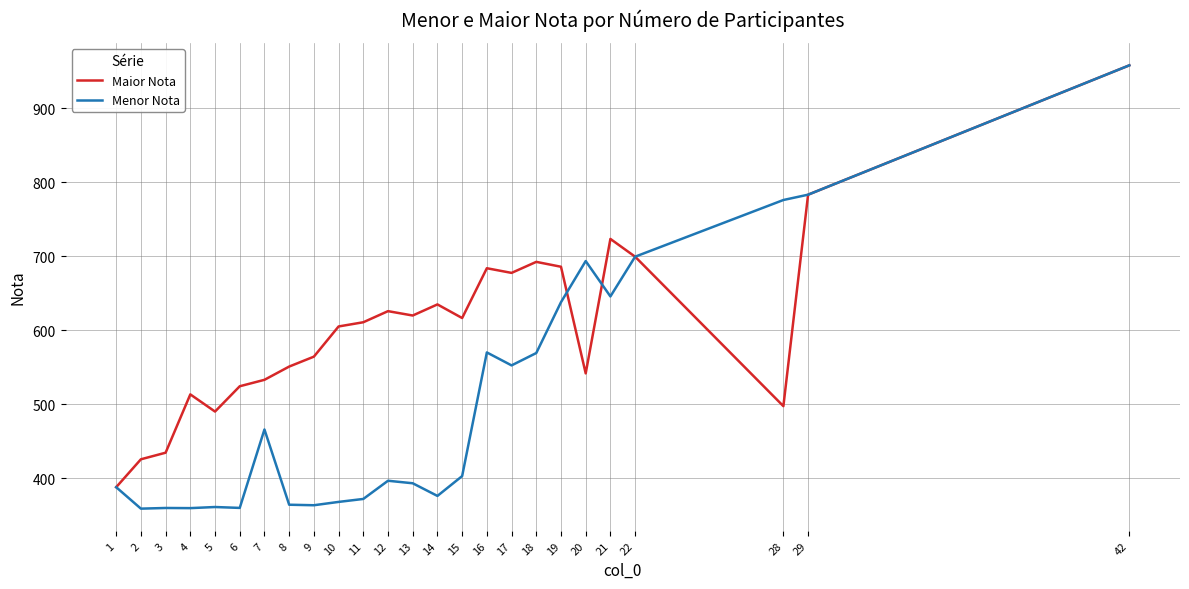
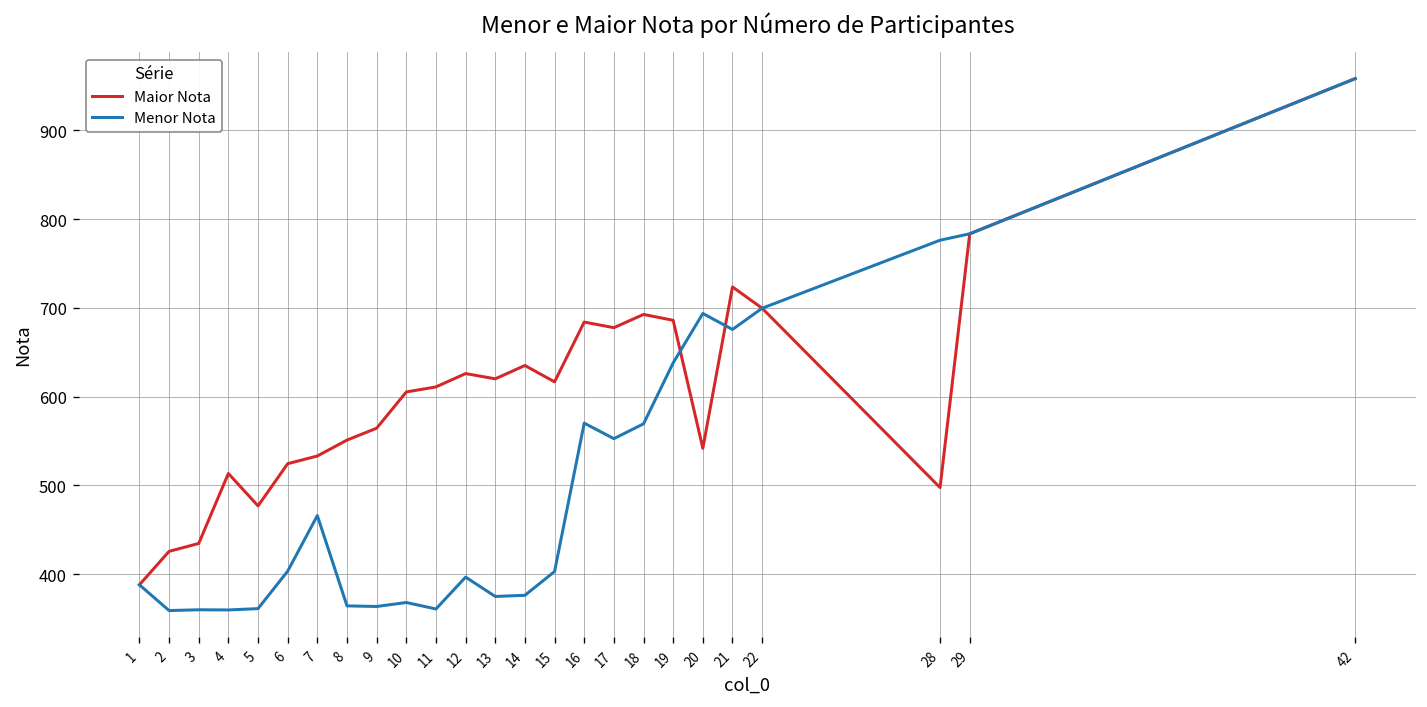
Maior Nota, 5: 490 -> 480
Menor Nota, 6: 360 -> 400
Menor Nota, 11: 370 -> 360
Menor Nota, 13: 390 -> 380
Menor Nota, 21: 650 -> 680
